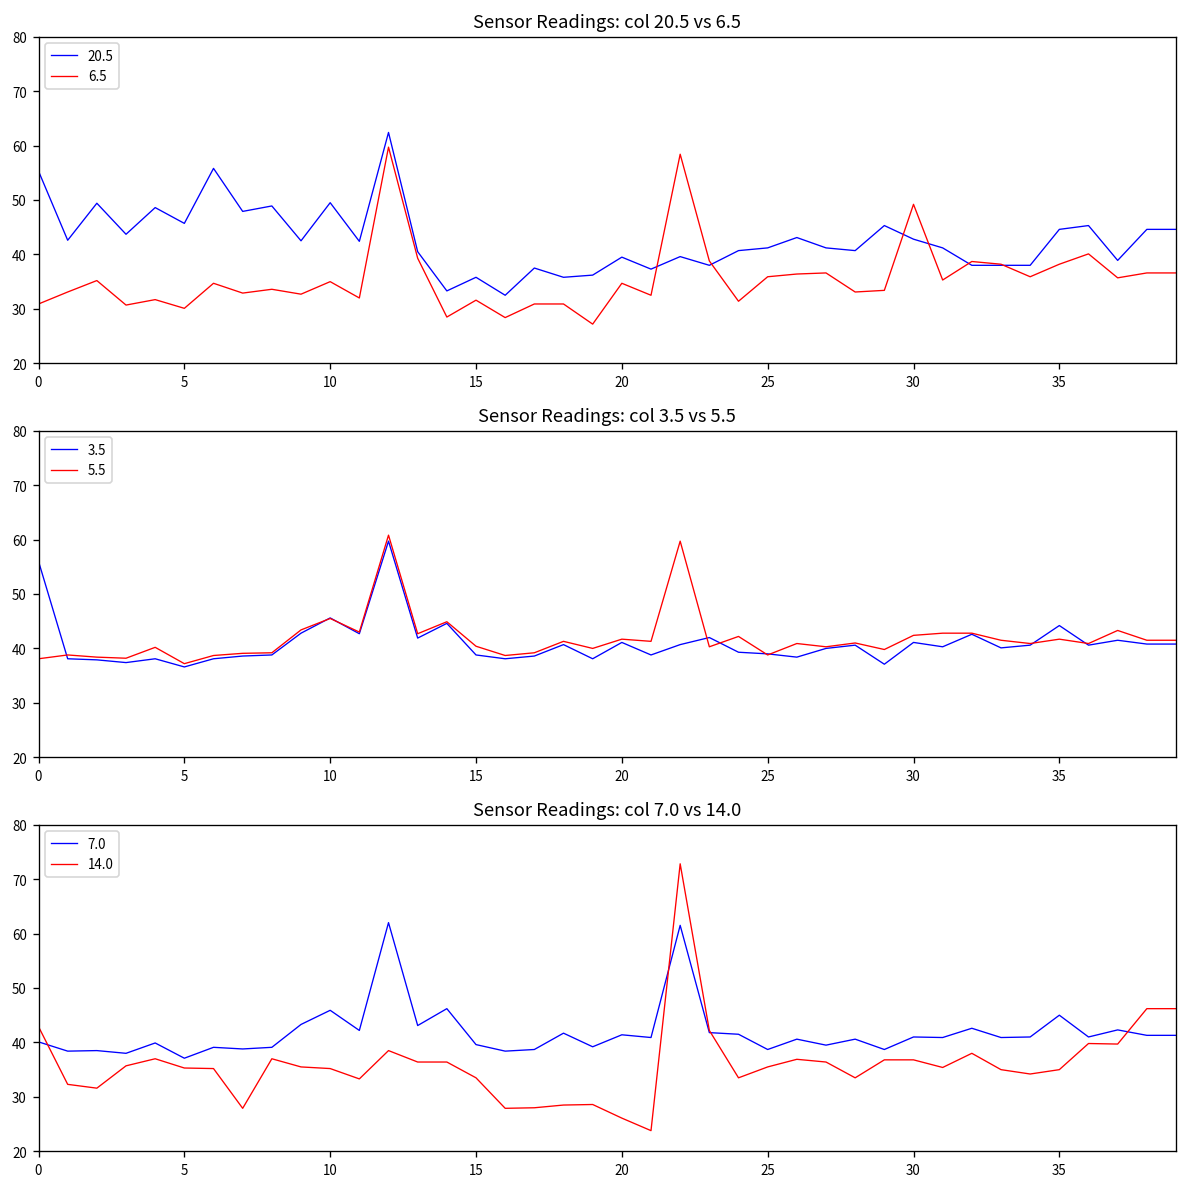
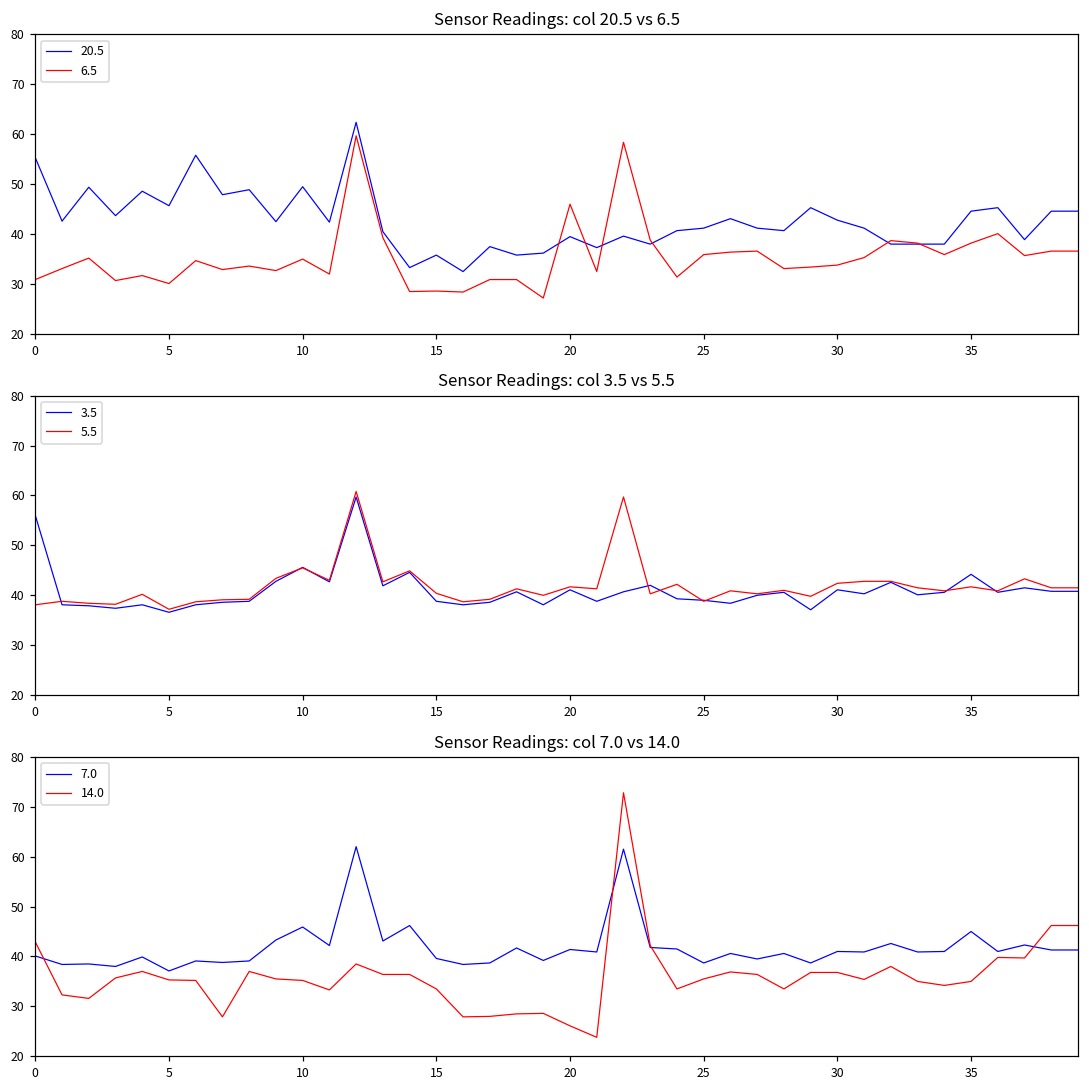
Sensor Readings: col 20.5 vs 6.5, 6.5, 15: 32 -> 29
Sensor Readings: col 20.5 vs 6.5, 6.5, 20: 35 -> 46
Sensor Readings: col 20.5 vs 6.5, 6.5, 30: 49 -> 34
